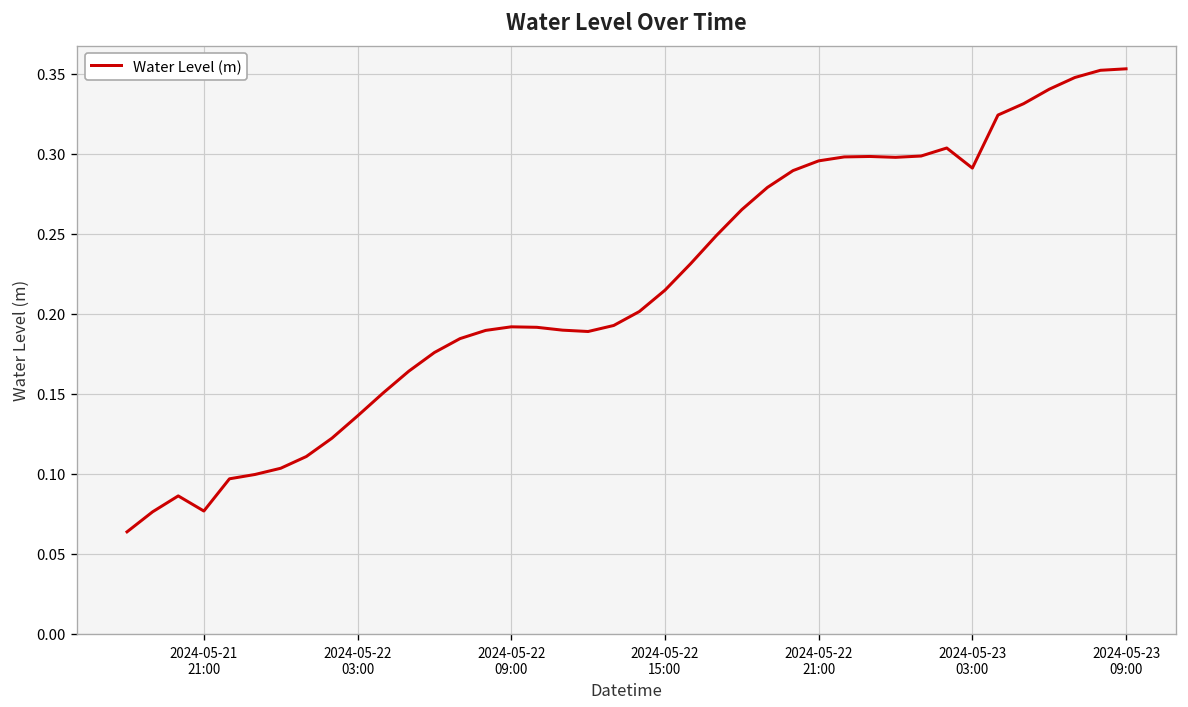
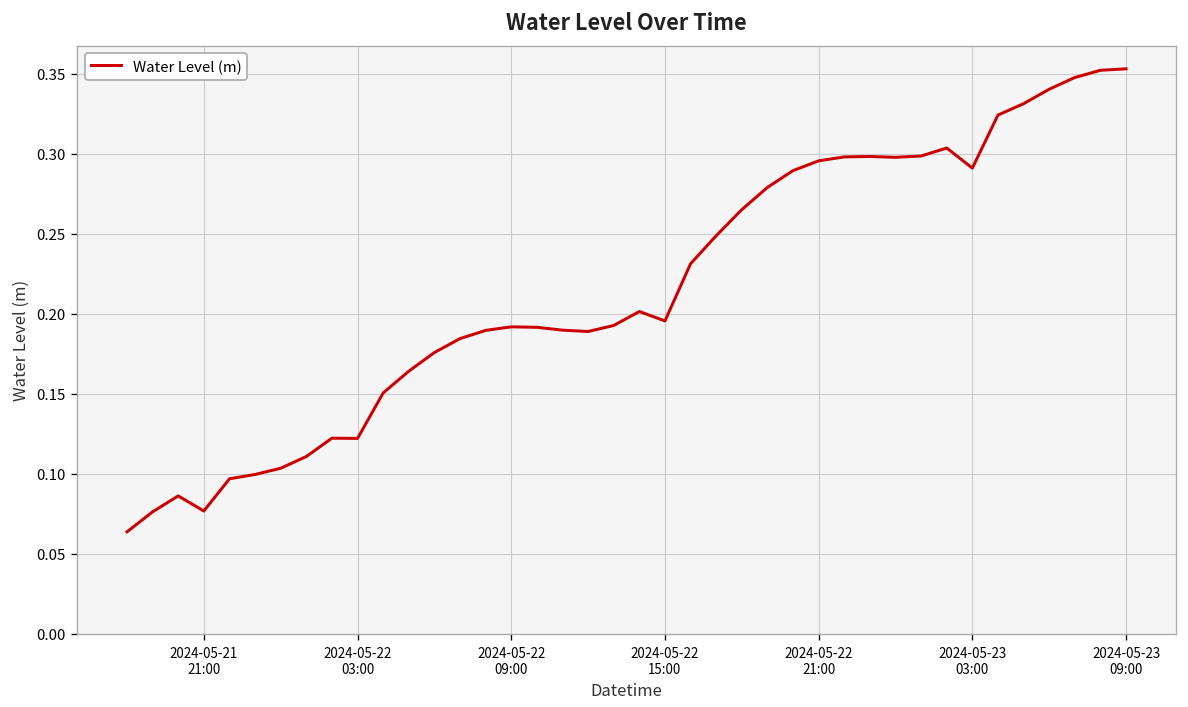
2024-05-22 03:00: 0.136 -> 0.122
2024-05-22 15:00: 0.215 -> 0.195
